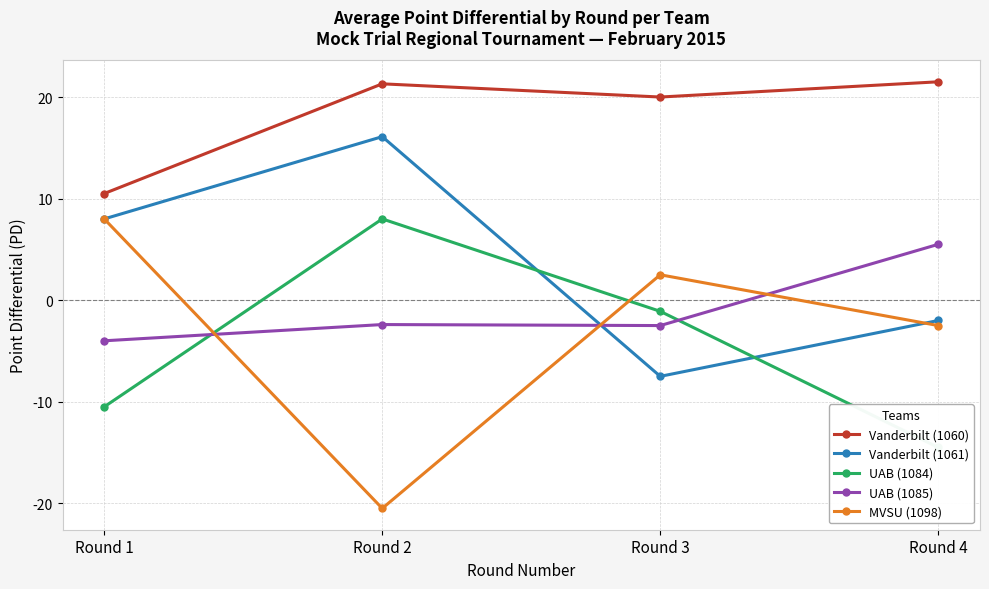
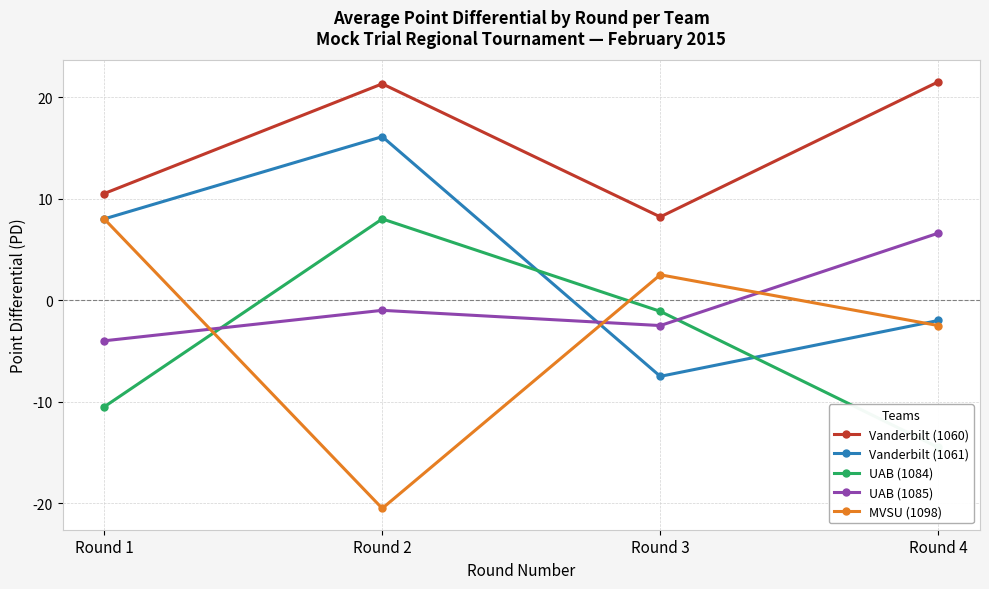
UAB (1085), Round 2: -2.4 -> -1.0
Vanderbilt (1060), Round 3: 20.0 -> 8.2
UAB (1085), Round 4: 5.5 -> 6.6
